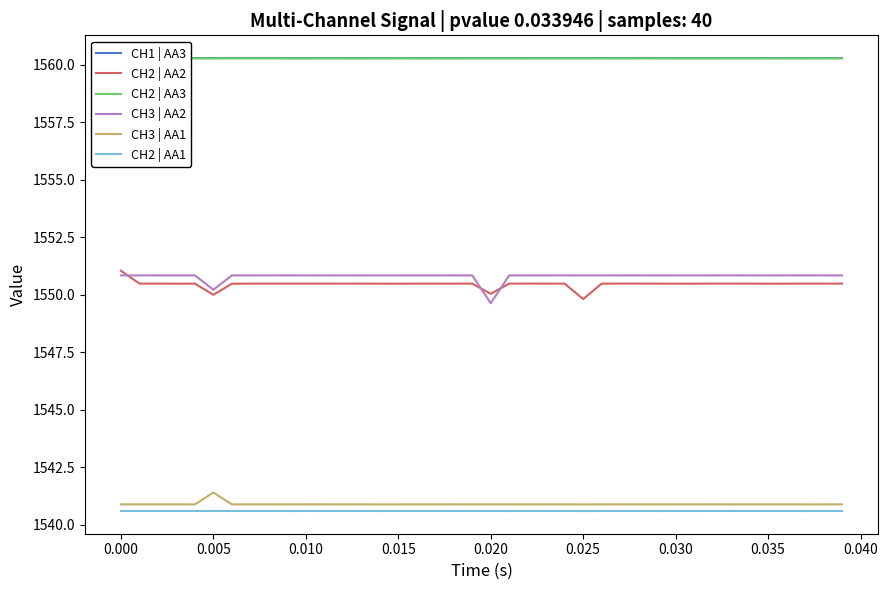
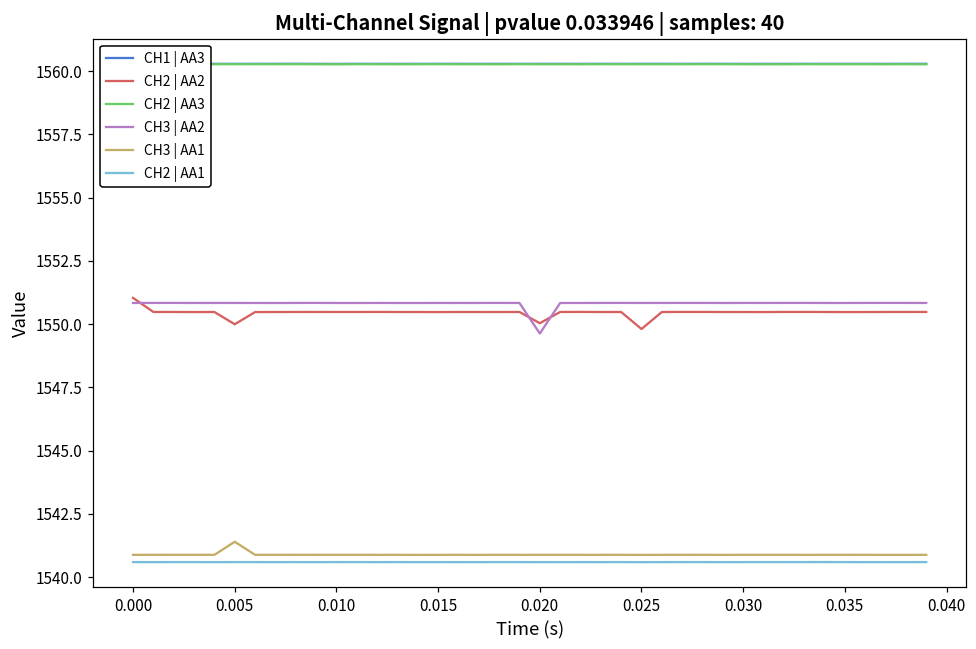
CH3 | AA2, 0.005: 1550.2 -> 1550.8
